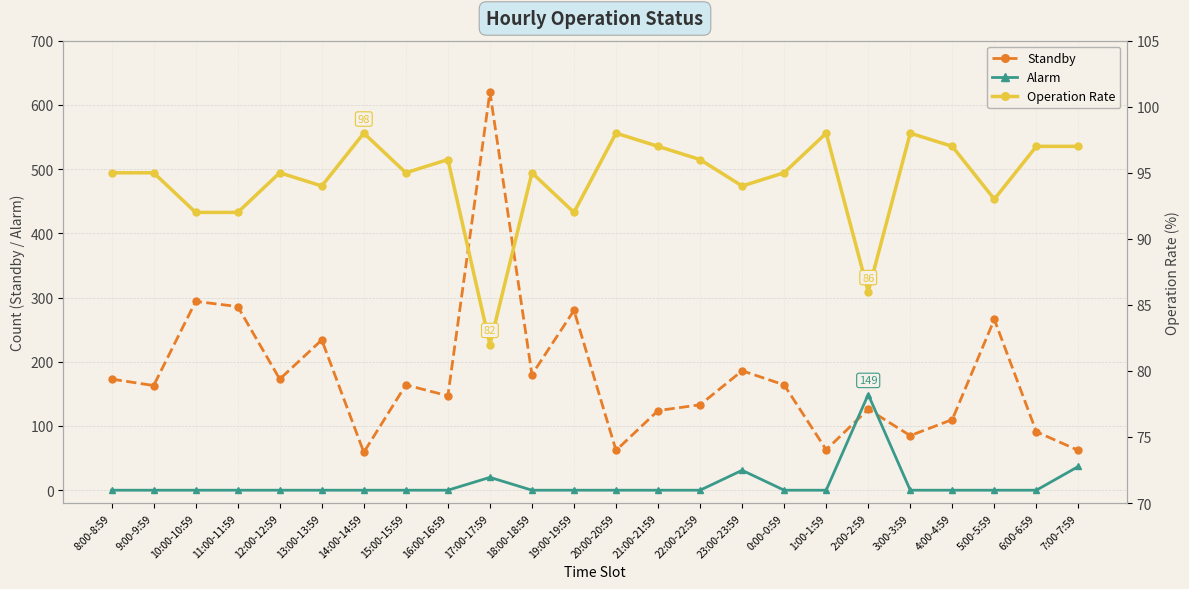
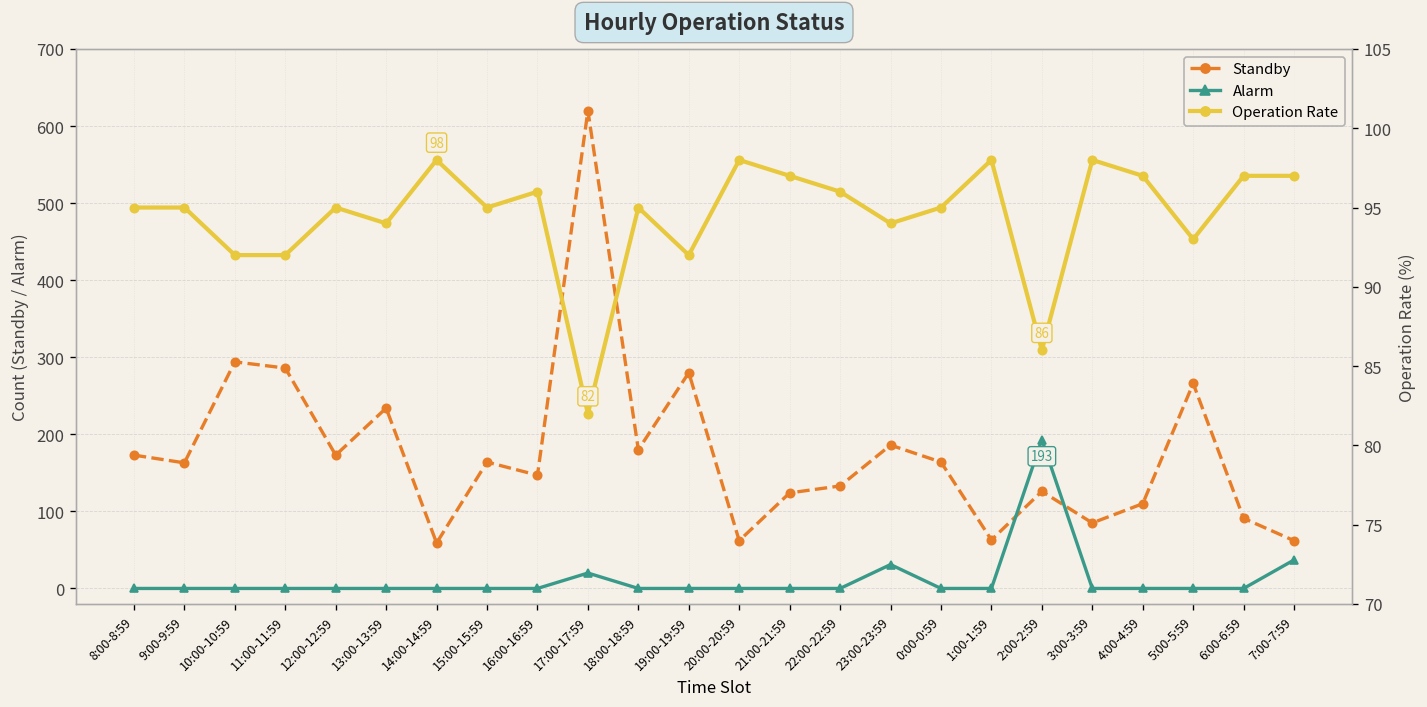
Alarm, 2:00-2:59: 149 -> 193
